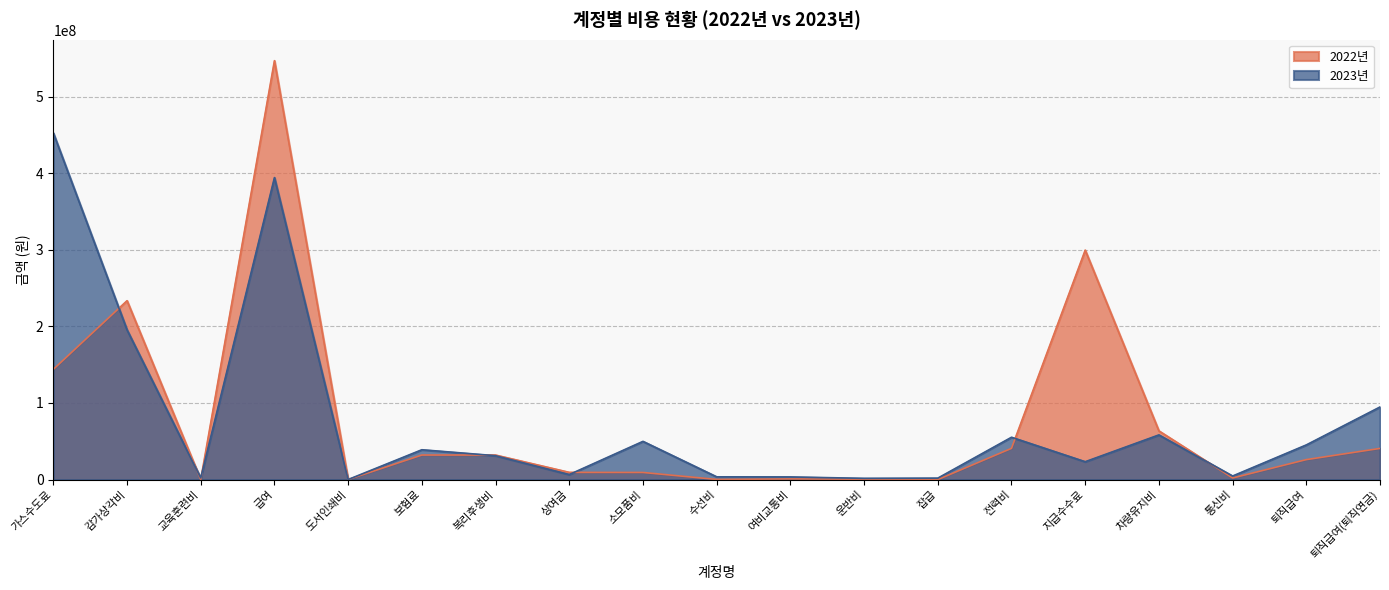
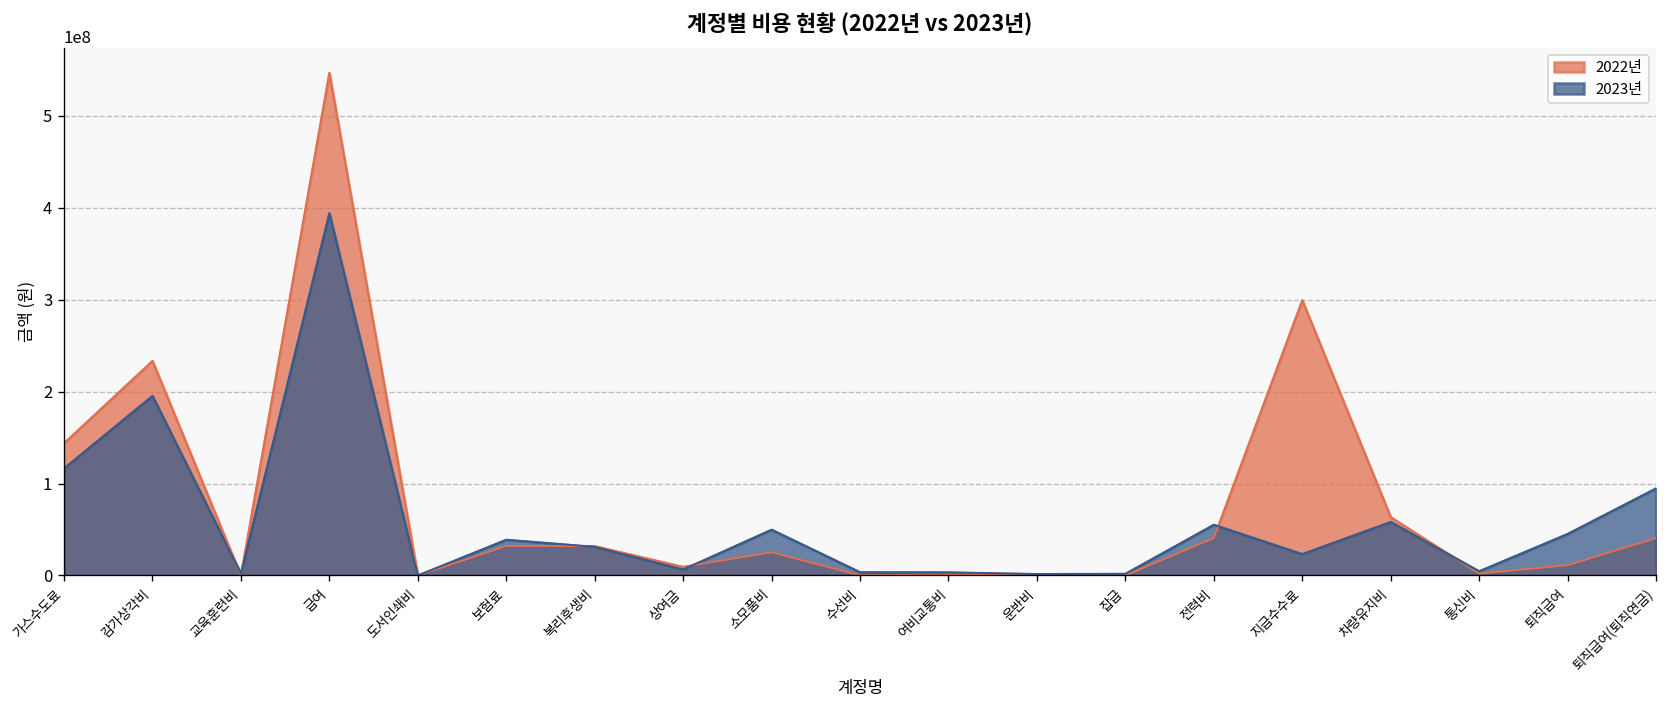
2023년, 가스수도료: 450000000 -> 120000000
2022년, 소모품비: 10000000 -> 30000000
2022년, 퇴직급여: 30000000 -> 10000000
